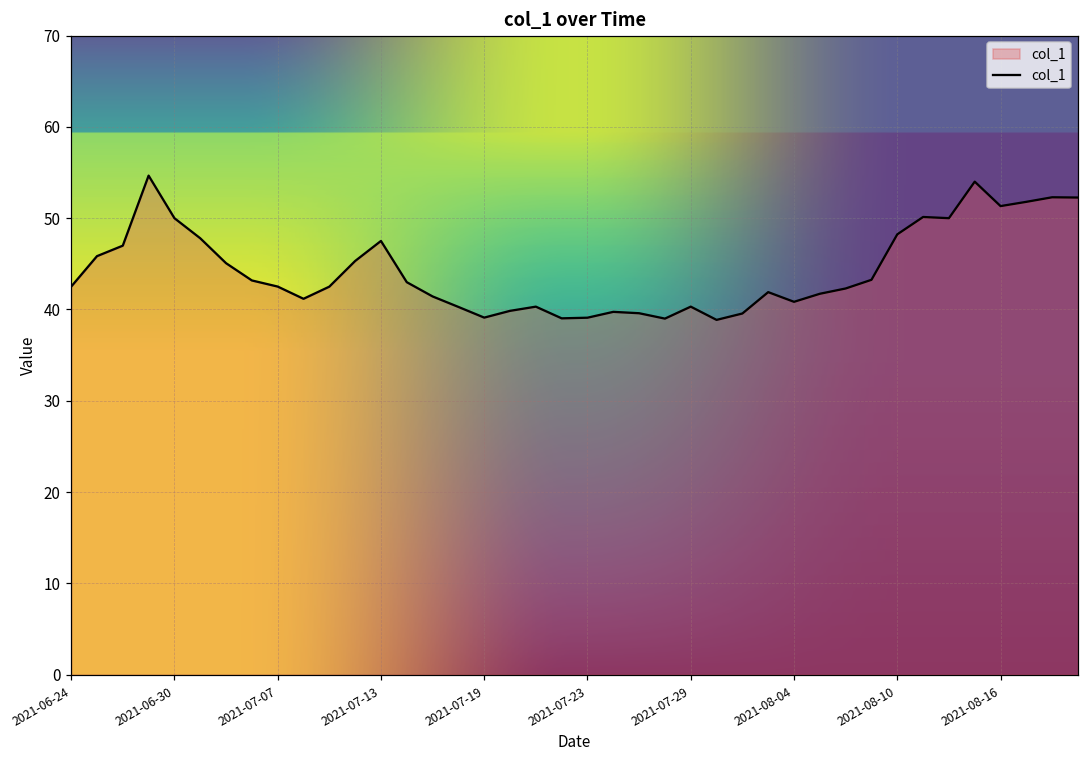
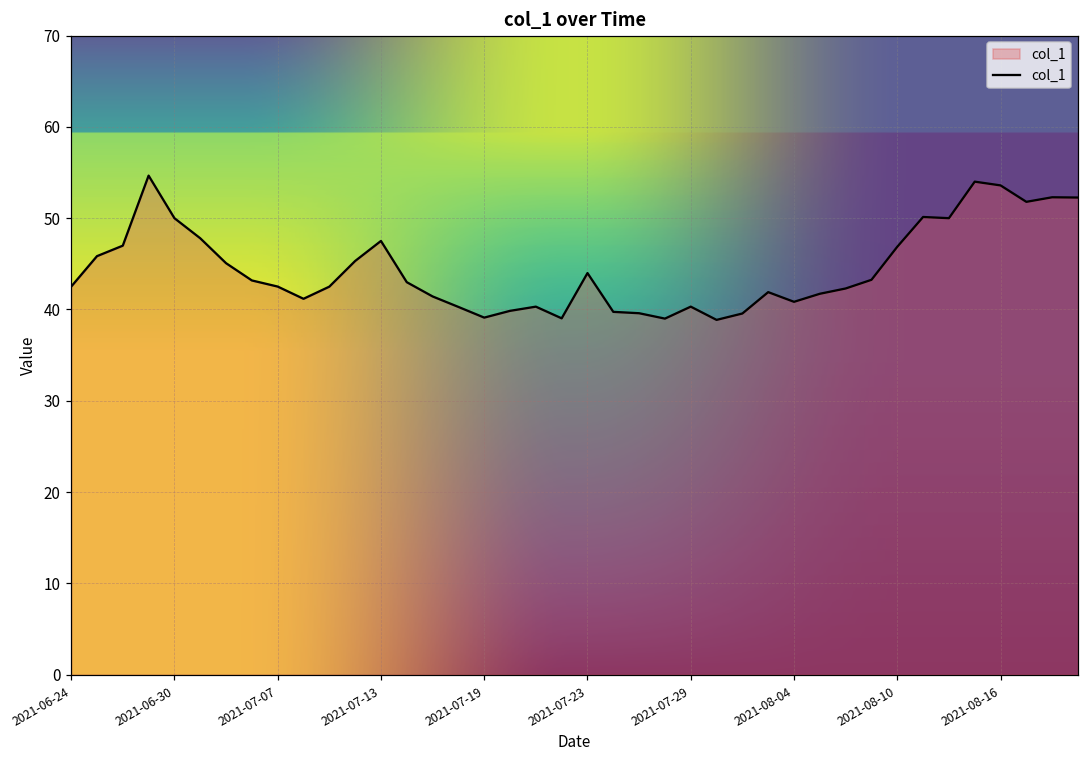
2021-07-23: 39 -> 44
2021-08-10: 48 -> 47
2021-08-16: 51 -> 54
